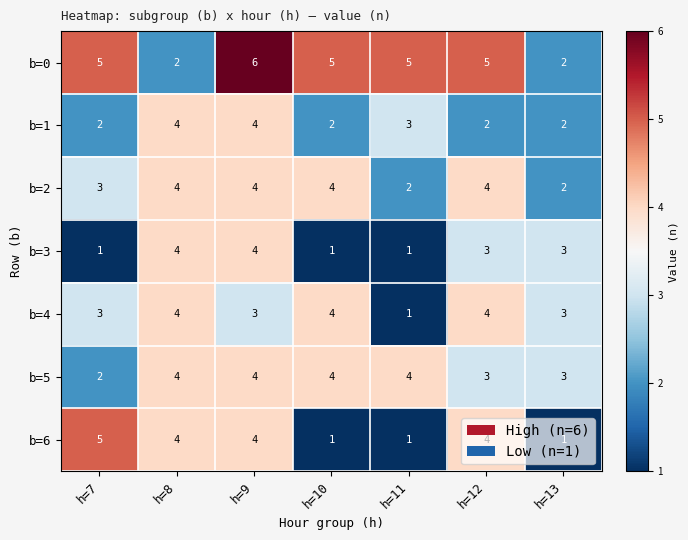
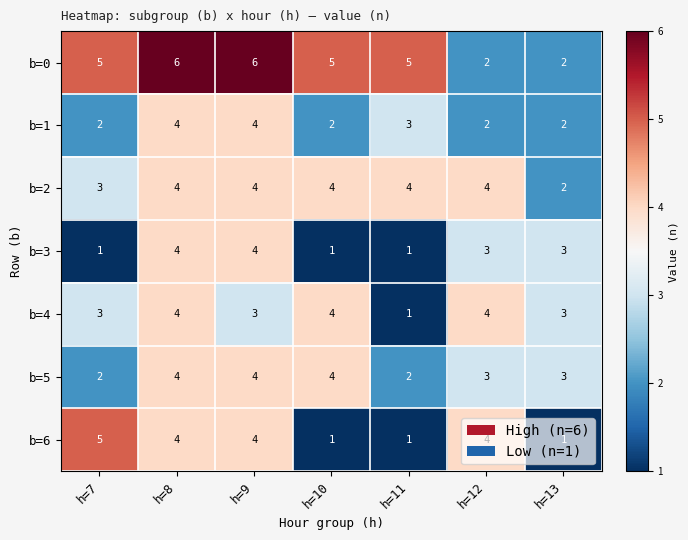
b=0, h=8: 2 -> 6
b=0, h=12: 5 -> 2
b=2, h=11: 2 -> 4
b=5, h=11: 4 -> 2
